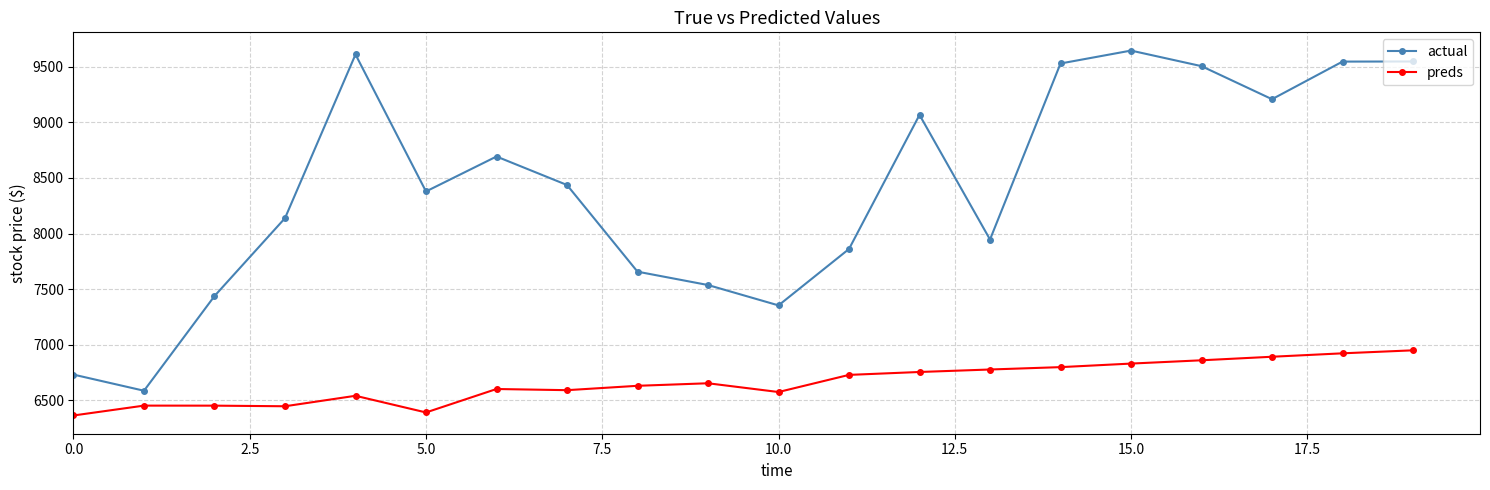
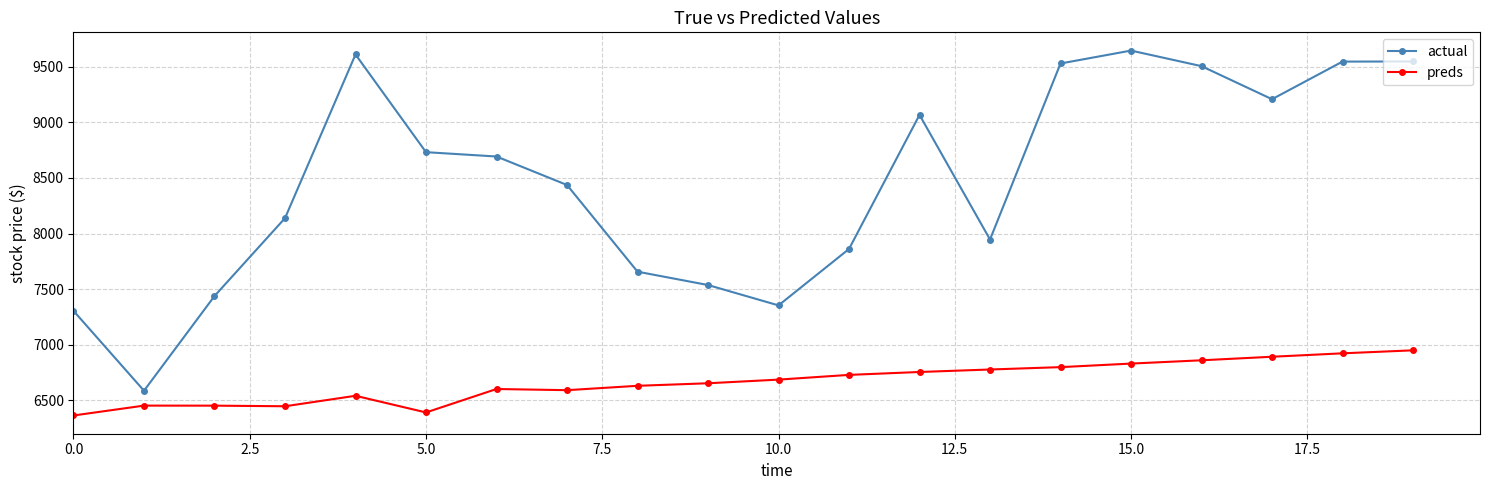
actual, 0.0: 6730 -> 7310
actual, 5.0: 8380 -> 8730
preds, 10.0: 6580 -> 6690
